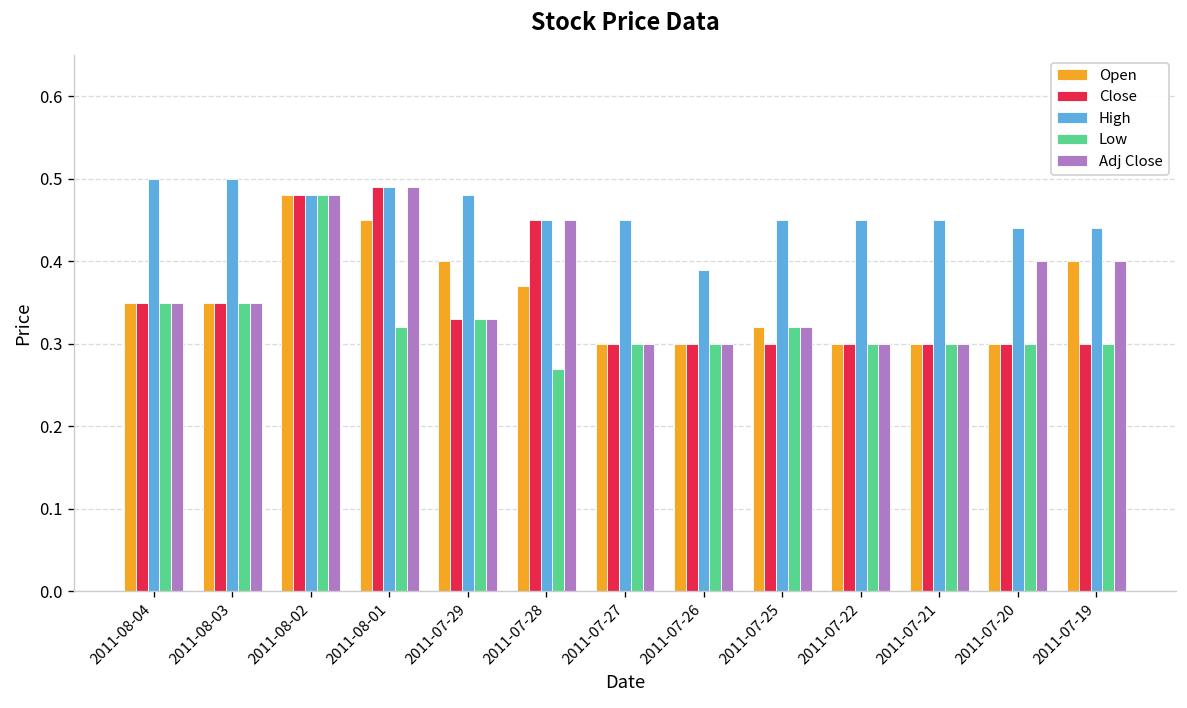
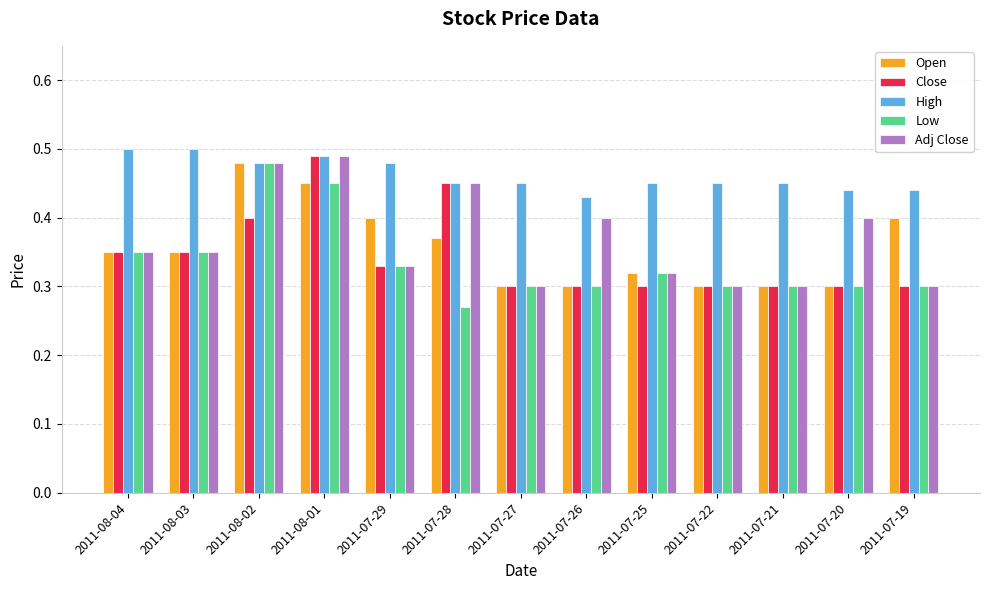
Close, 2011-08-02: 0.48 -> 0.40
Low, 2011-08-01: 0.32 -> 0.45
High, 2011-07-26: 0.39 -> 0.43
Adj Close, 2011-07-26: 0.3 -> 0.4
Adj Close, 2011-07-19: 0.4 -> 0.3
